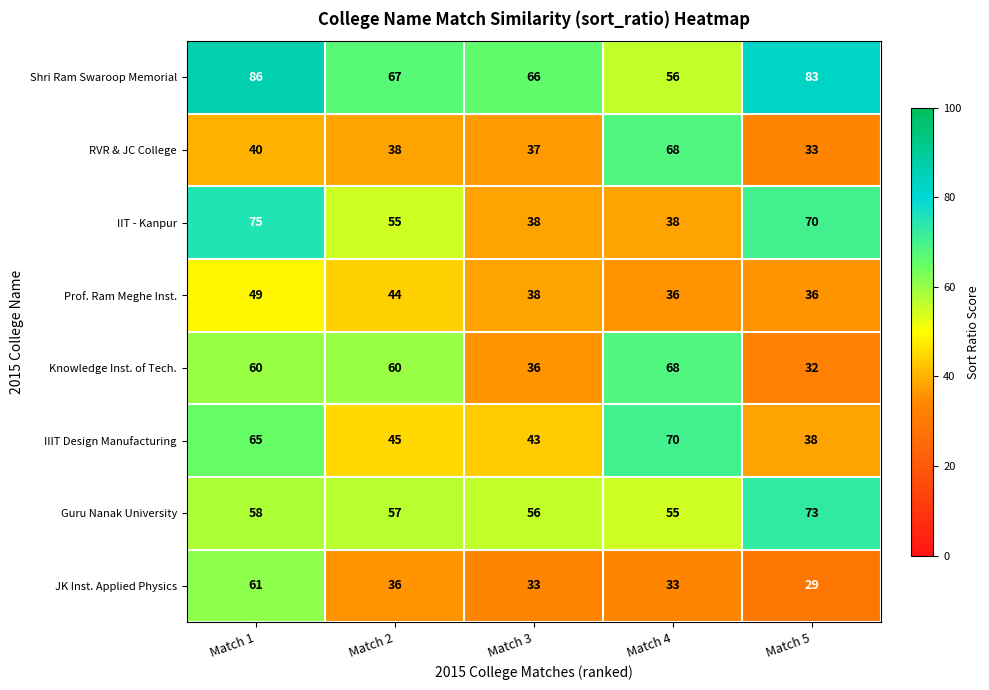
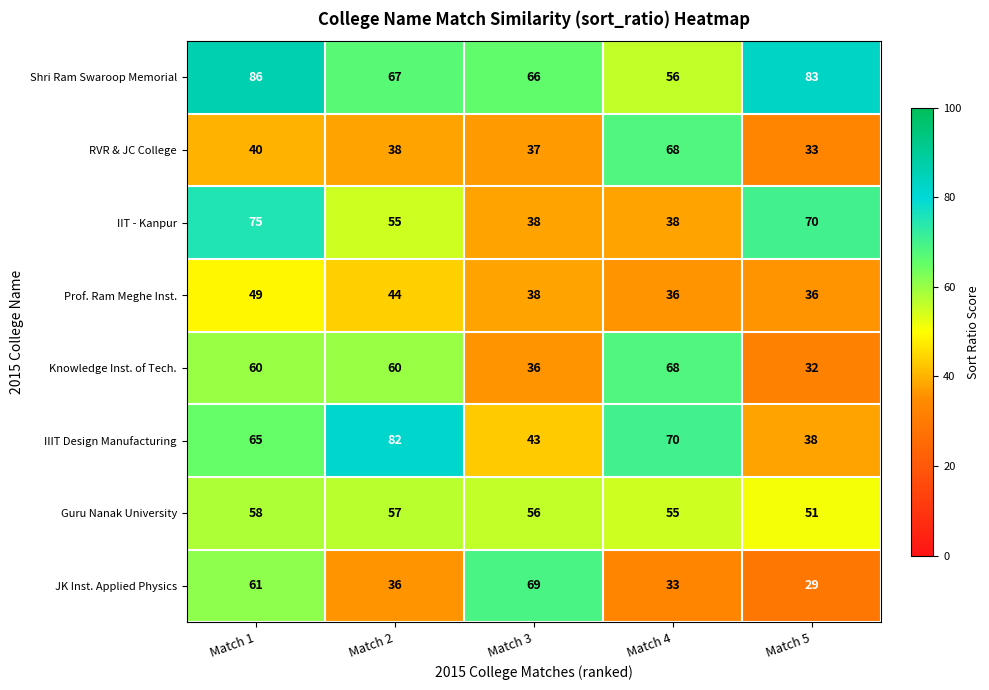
IIIT Design Manufacturing, Match 2: 45 -> 82
Guru Nanak University, Match 5: 73 -> 51
JK Inst. Applied Physics, Match 3: 33 -> 69
